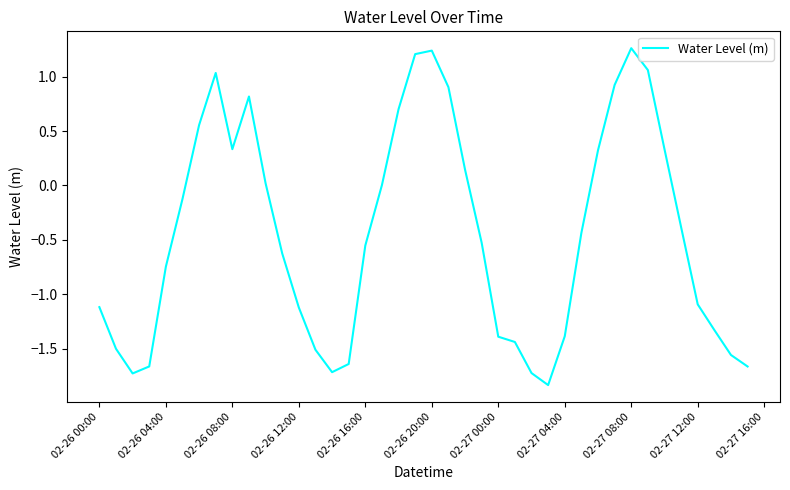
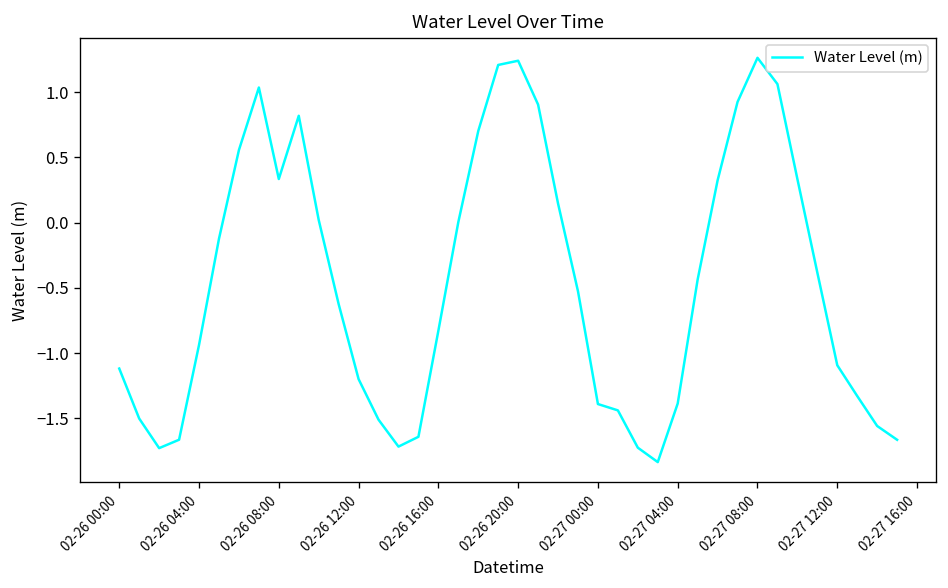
02-26 04:00: -0.75 -> -0.94
02-26 12:00: -1.12 -> -1.20
02-26 16:00: -0.55 -> -0.83
